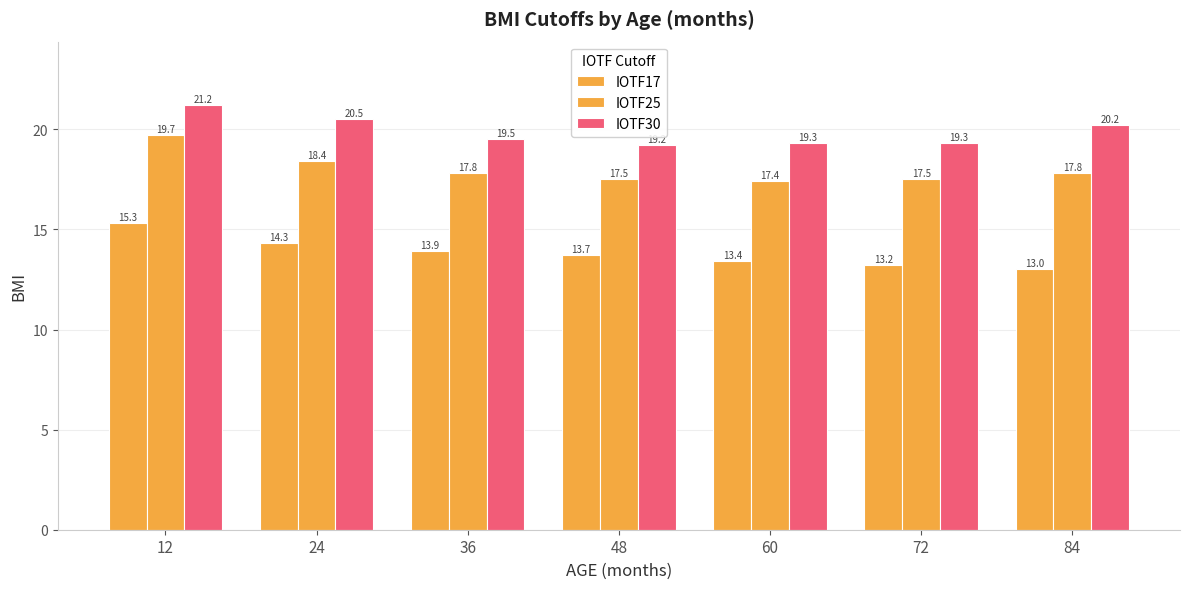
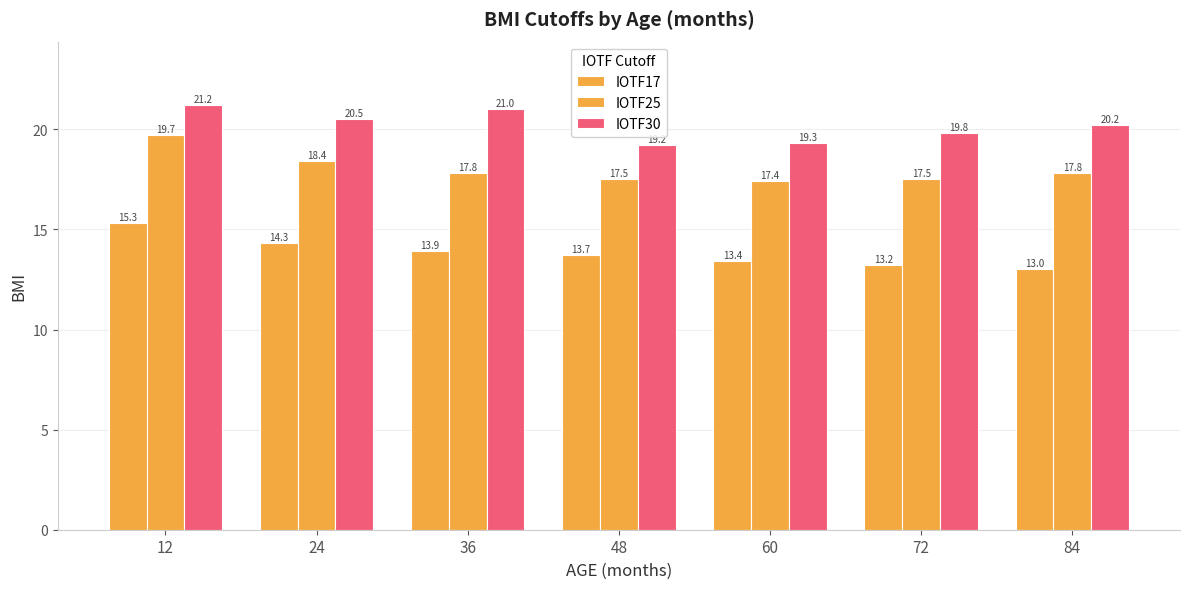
IOTF30, 36: 19.5 -> 21.0
IOTF30, 72: 19.3 -> 19.8
